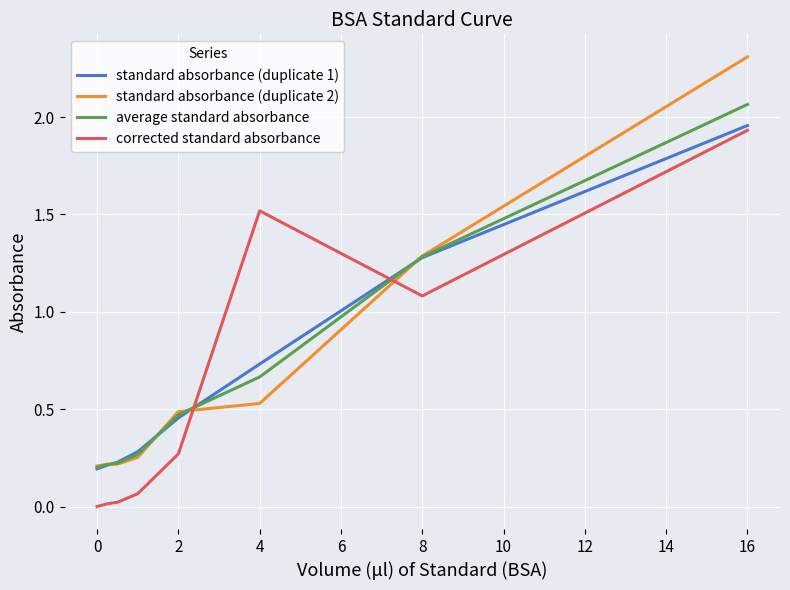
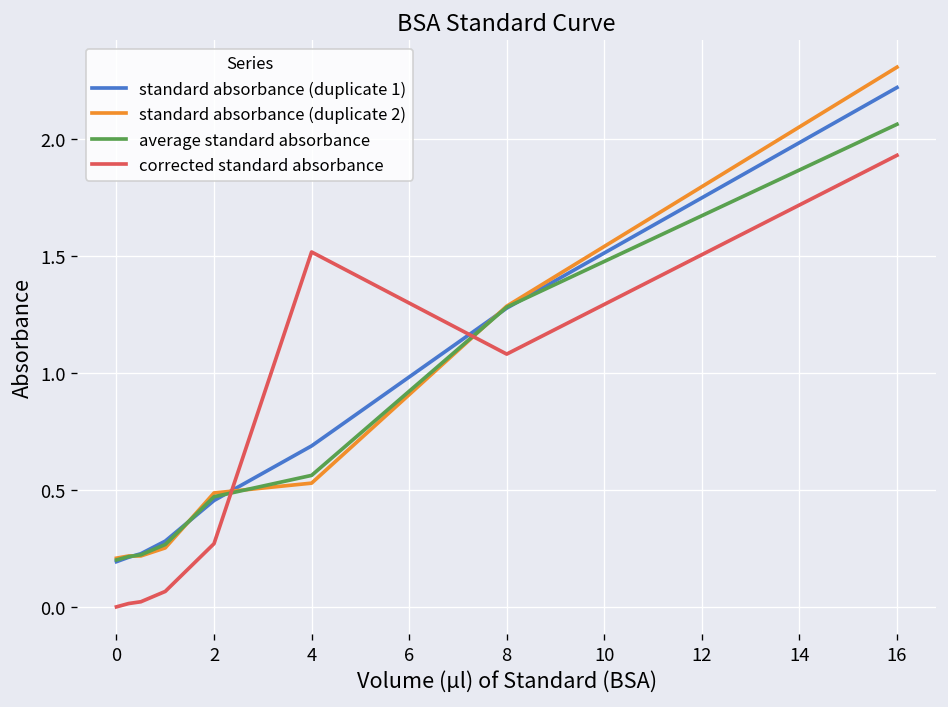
standard absorbance (duplicate 1), 4: 0.73 -> 0.69
average standard absorbance, 4: 0.67 -> 0.56
standard absorbance (duplicate 1), 16: 1.96 -> 2.22
